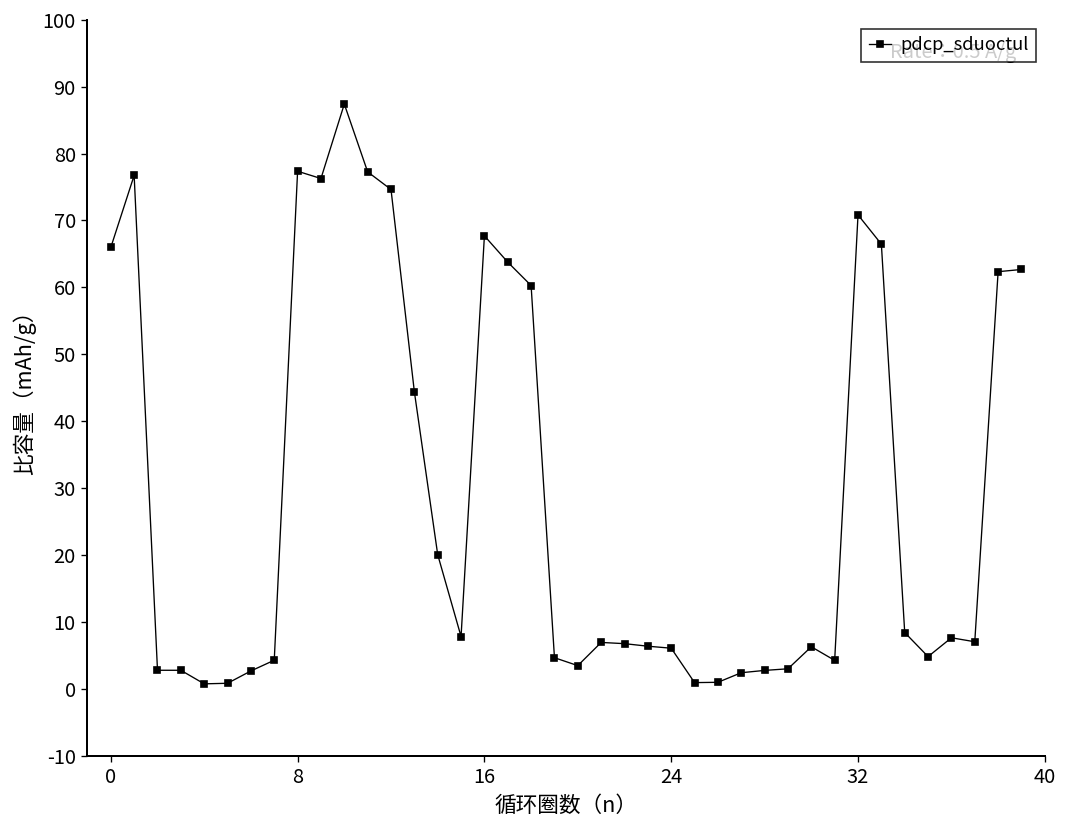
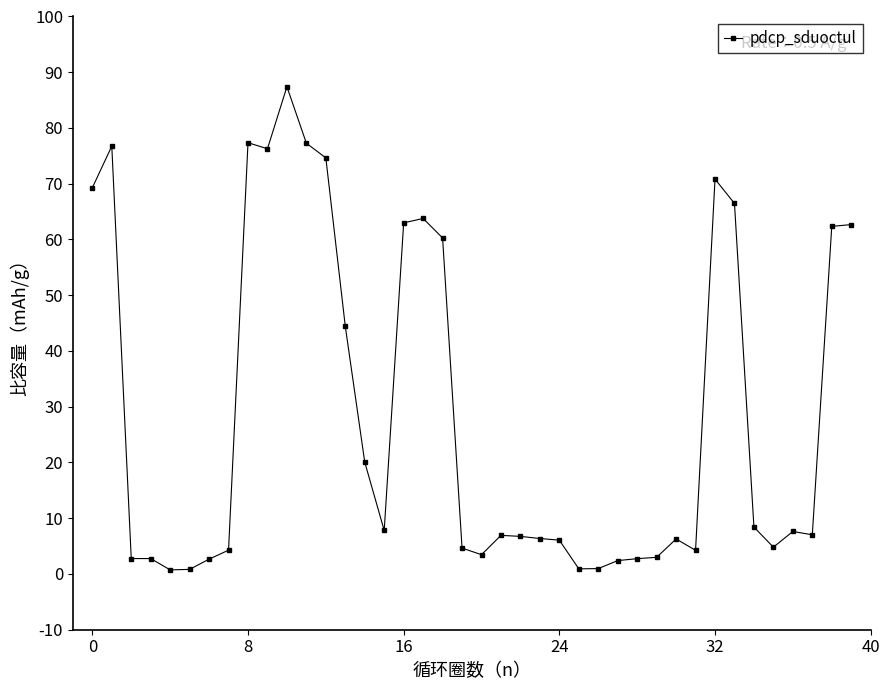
0: 66 -> 69
16: 68 -> 63
